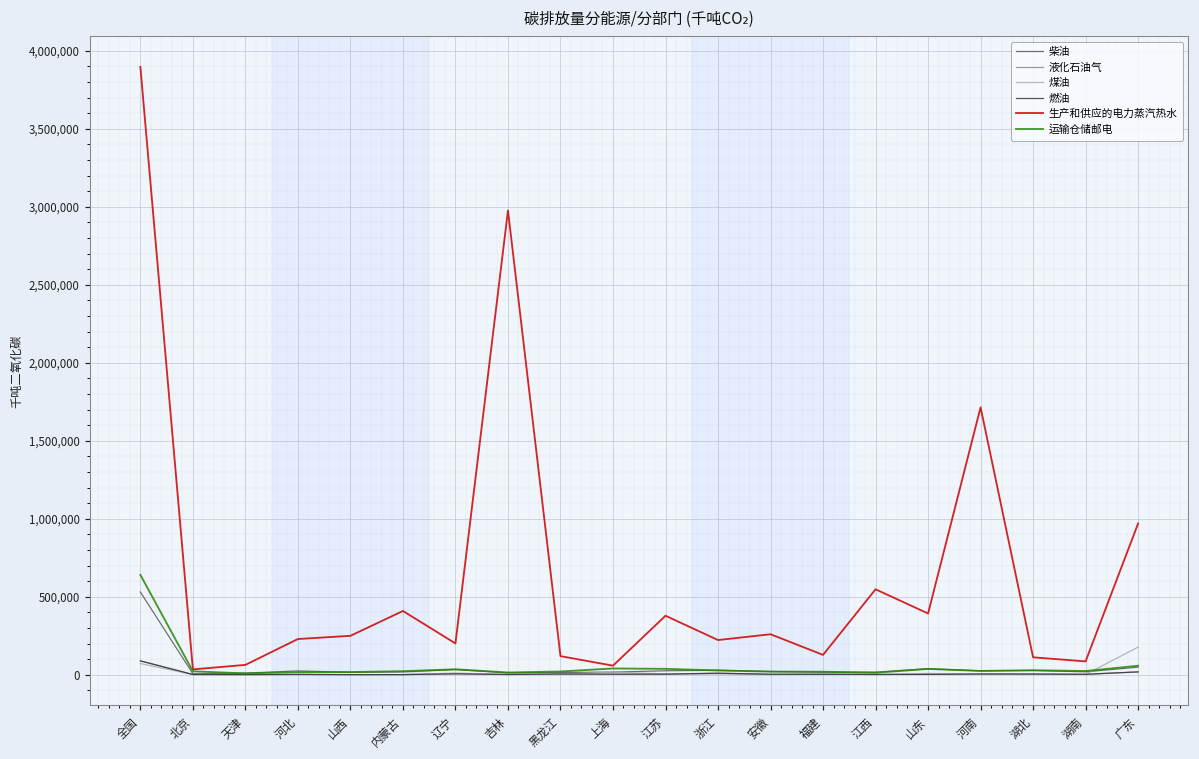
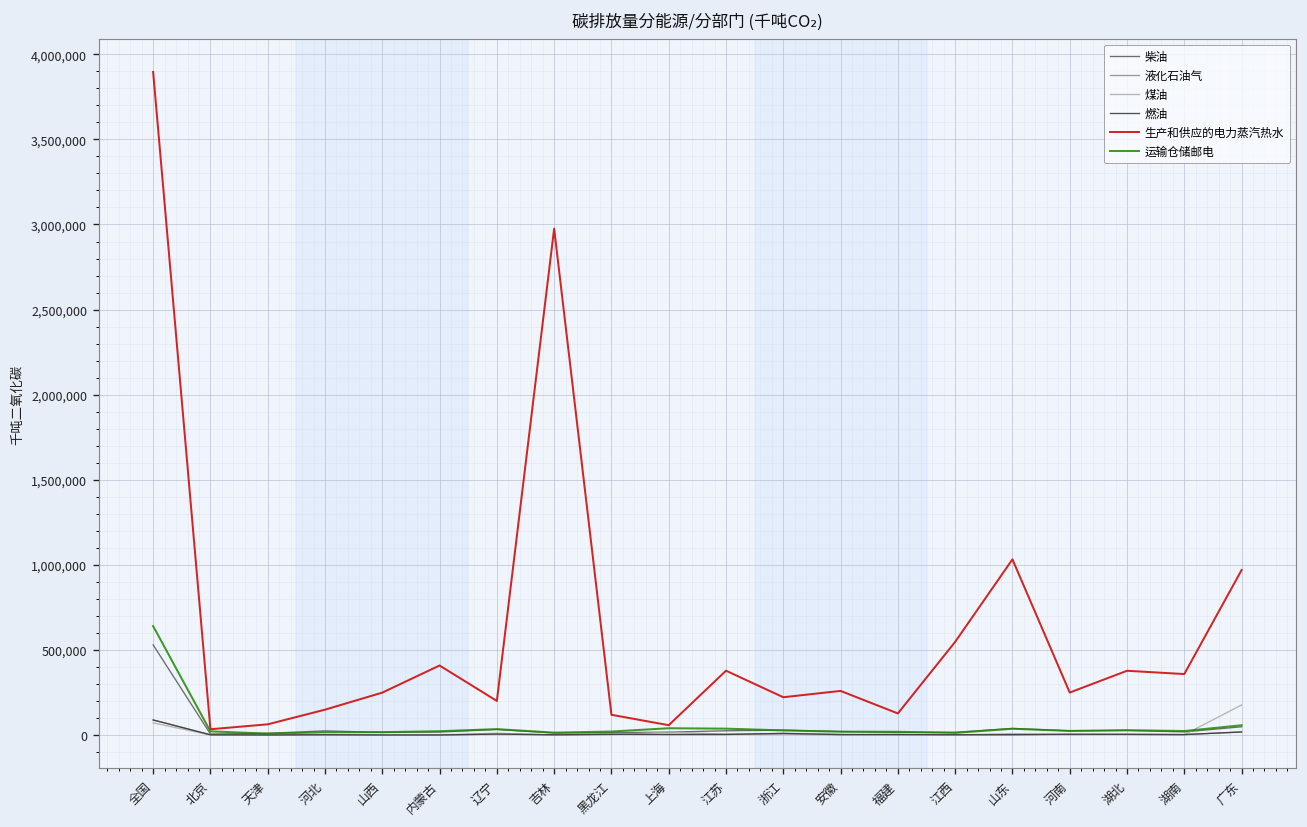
生产和供应的电力蒸汽热水, 河北: 230,000 -> 150,000
生产和供应的电力蒸汽热水, 山东: 390,000 -> 1,030,000
生产和供应的电力蒸汽热水, 河南: 1,710,000 -> 250,000
生产和供应的电力蒸汽热水, 湖北: 110,000 -> 380,000
生产和供应的电力蒸汽热水, 湖南: 90,000 -> 360,000
